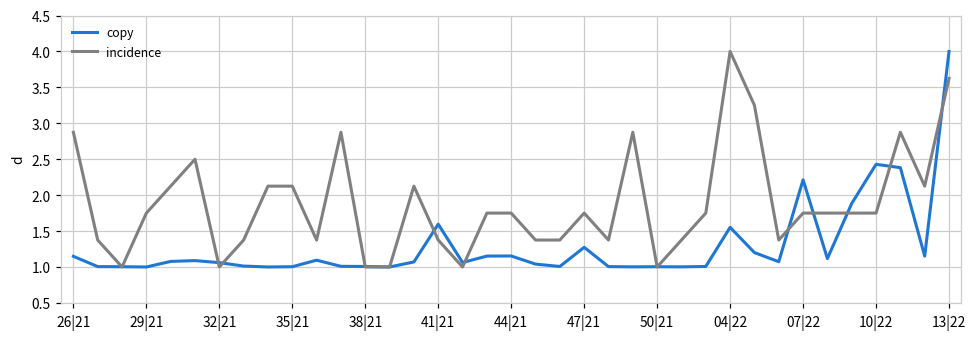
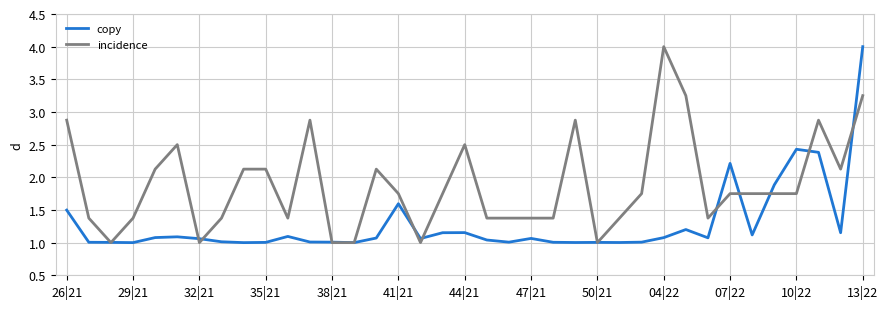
copy, 26|21: 1.1 -> 1.5
incidence, 29|21: 1.8 -> 1.4
incidence, 41|21: 1.4 -> 1.8
incidence, 44|21: 1.8 -> 2.5
copy, 47|21: 1.3 -> 1.1
incidence, 47|21: 1.8 -> 1.4
copy, 04|22: 1.6 -> 1.1
incidence, 13|22: 3.6 -> 3.3
